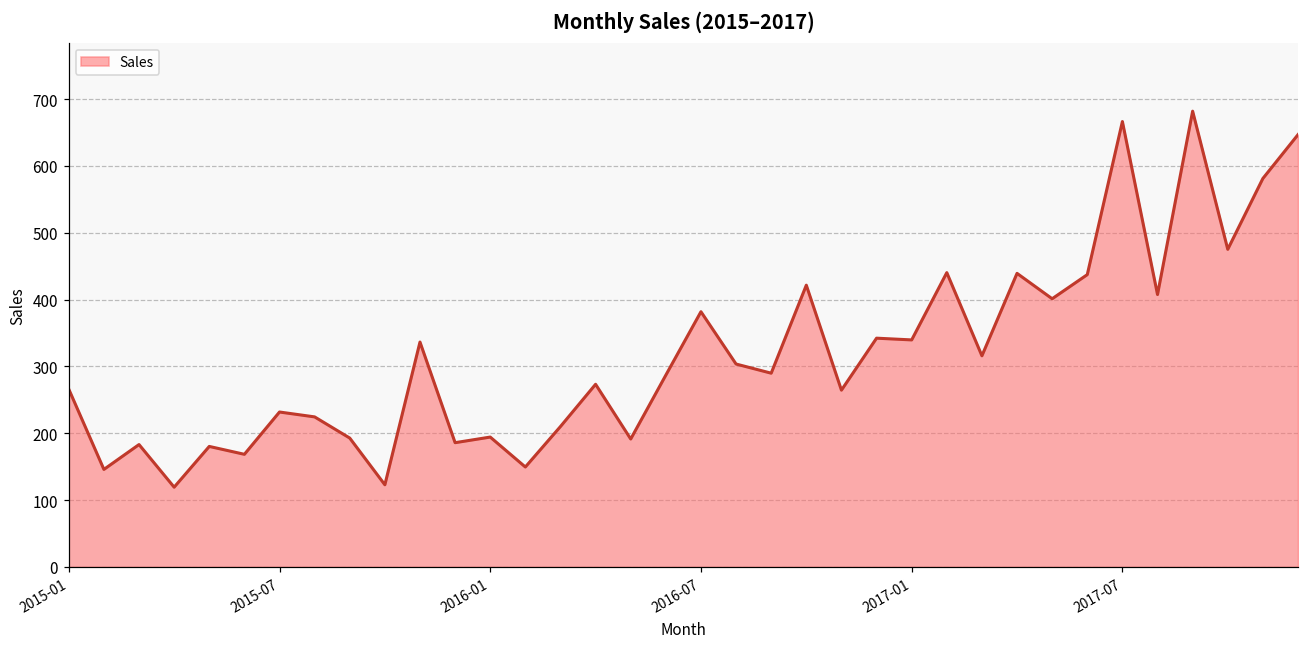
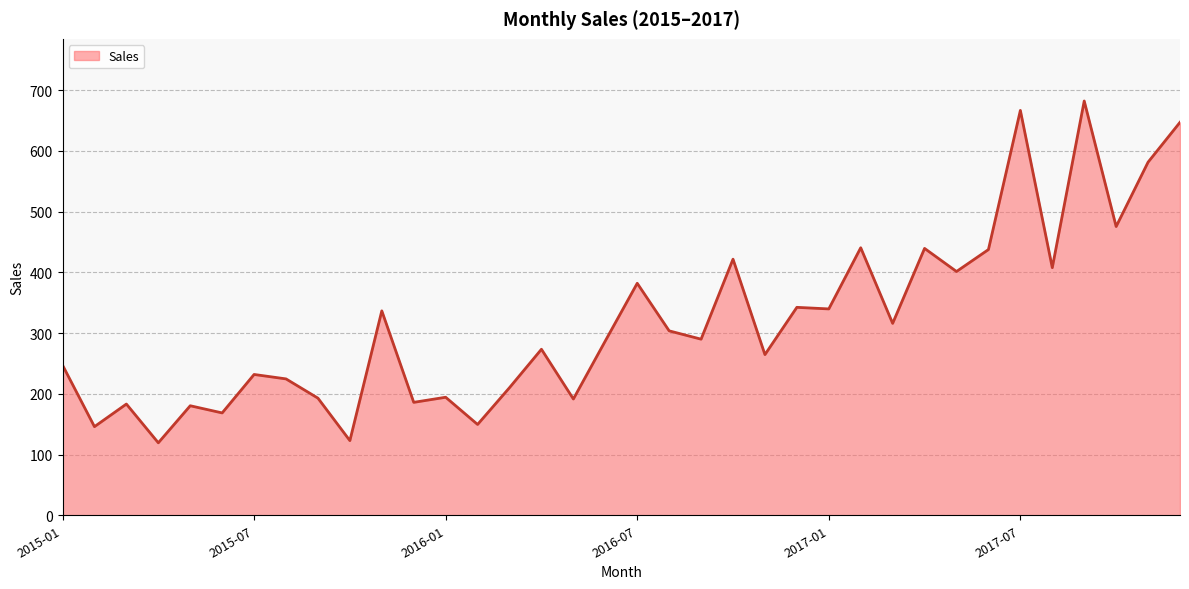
2015-01: 270 -> 250
